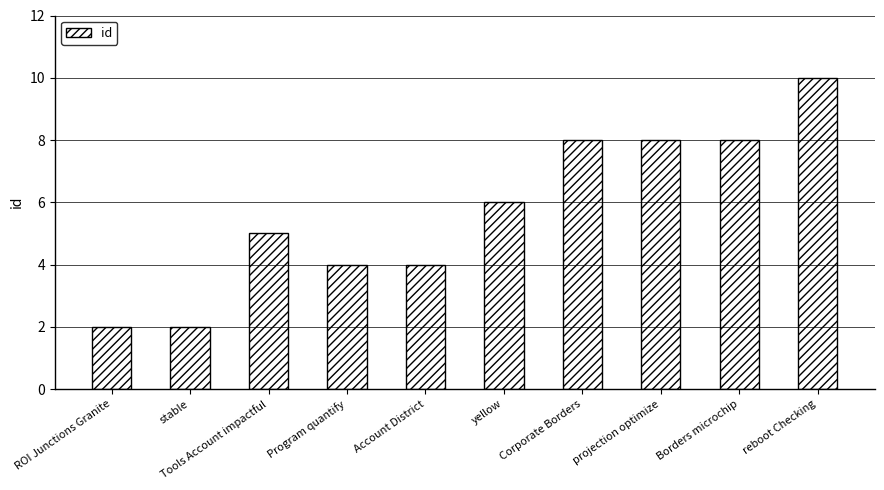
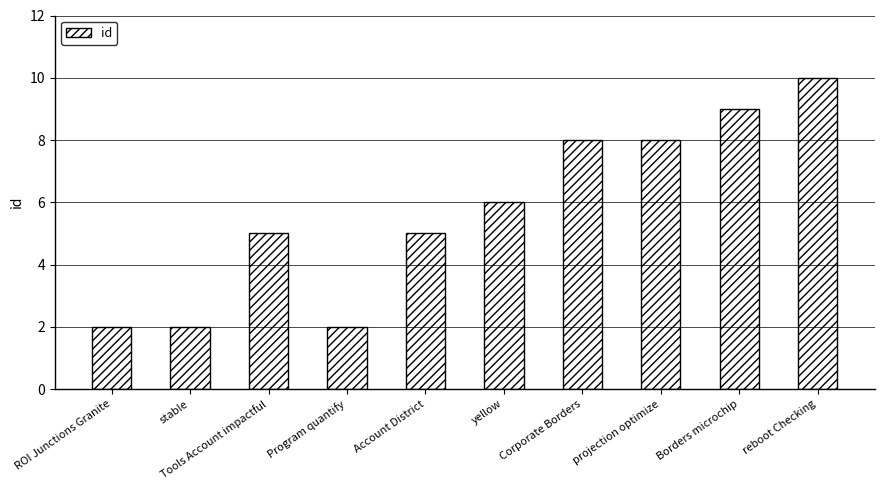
Program quantify: 4 -> 2
Account District: 4 -> 5
Borders microchip: 8 -> 9
